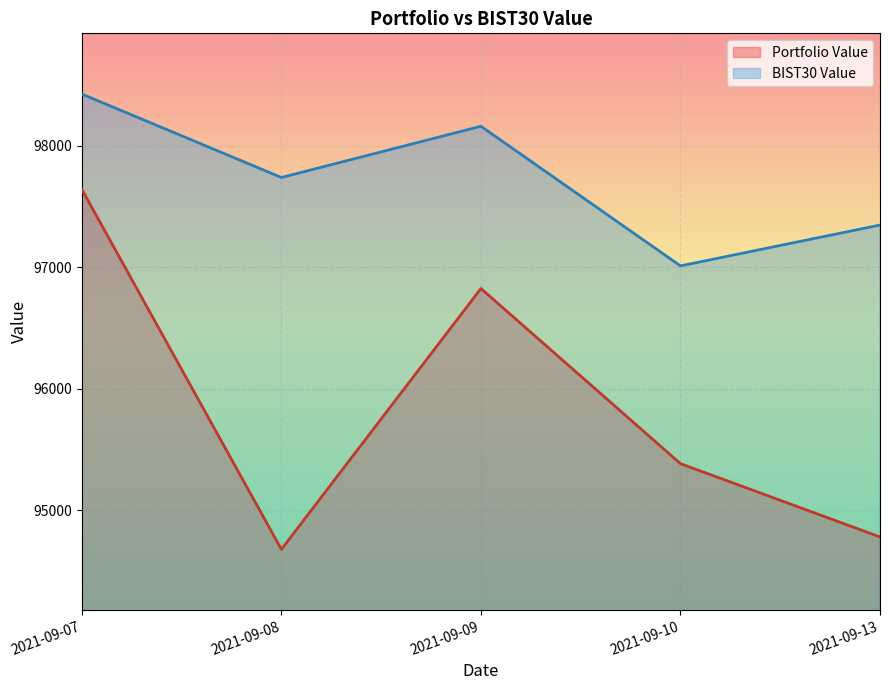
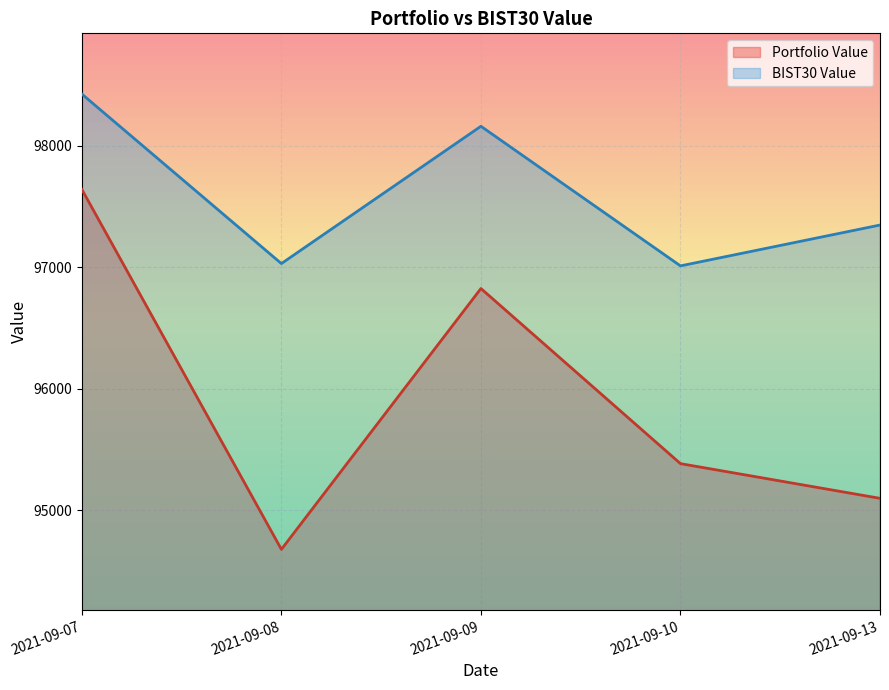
BIST30 Value, 2021-09-08: 97740 -> 97030
Portfolio Value, 2021-09-13: 94780 -> 95100
